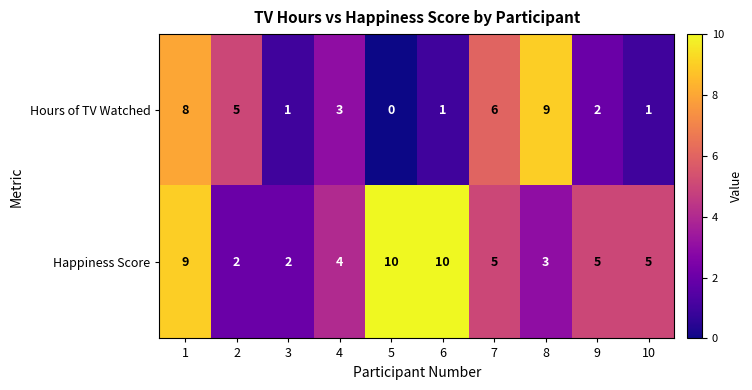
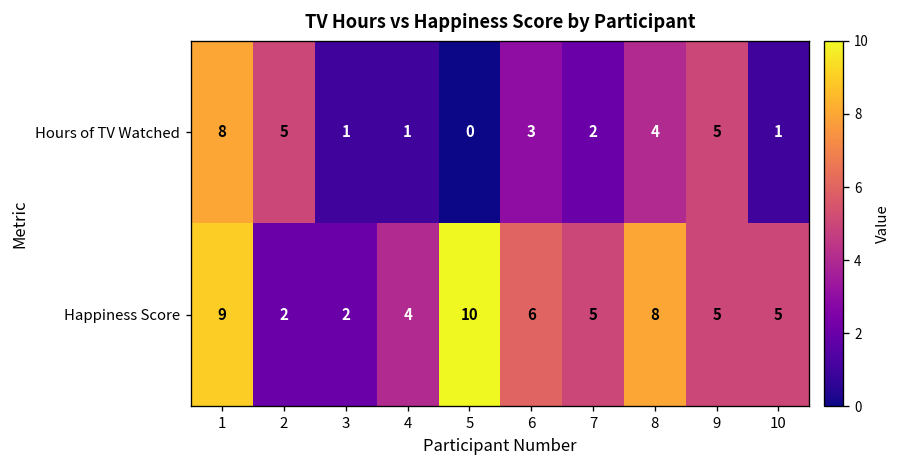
Hours of TV Watched, 4: 3 -> 1
Hours of TV Watched, 6: 1 -> 3
Hours of TV Watched, 7: 6 -> 2
Hours of TV Watched, 8: 9 -> 4
Hours of TV Watched, 9: 2 -> 5
Happiness Score, 6: 10 -> 6
Happiness Score, 8: 3 -> 8
